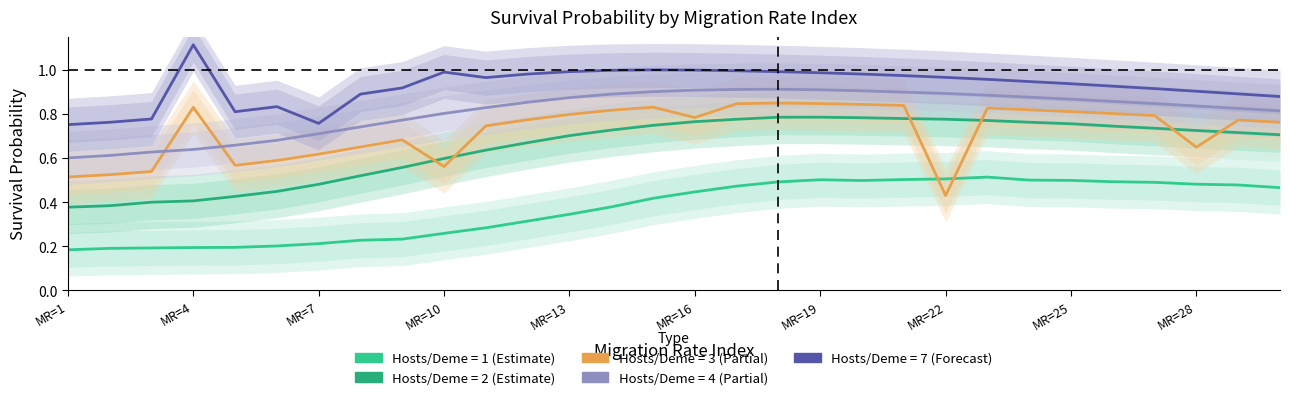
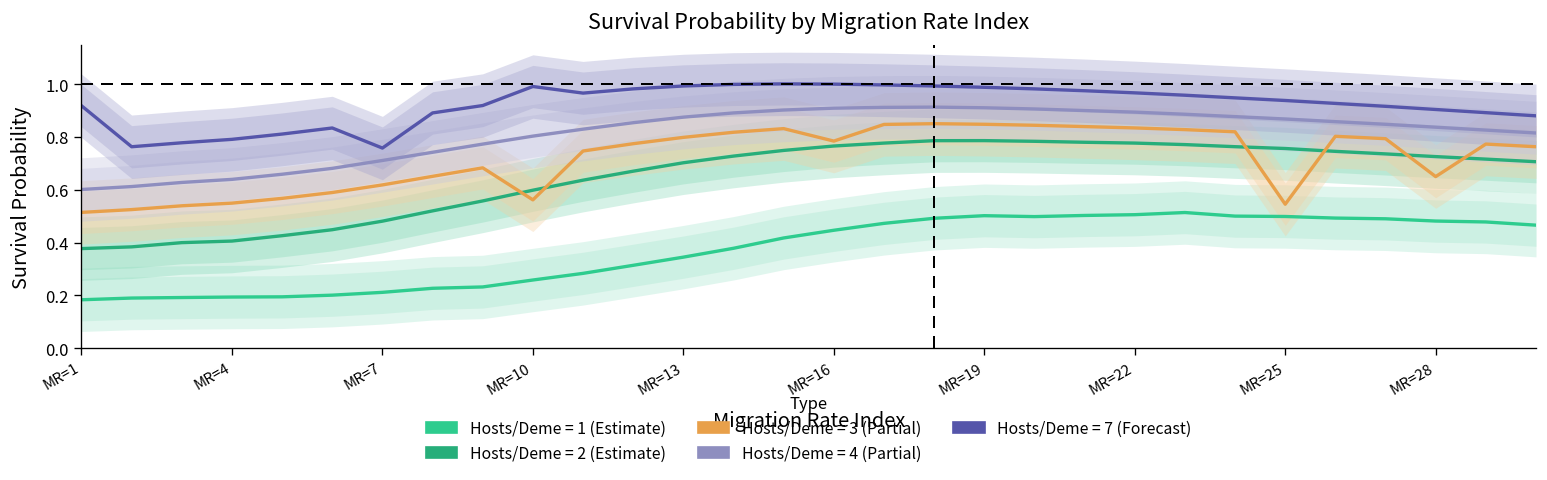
Hosts/Deme = 7 (Forecast), MR=1: 0.75 -> 0.92
Hosts/Deme = 3 (Partial), MR=4: 0.83 -> 0.55
Hosts/Deme = 7 (Forecast), MR=4: 1.12 -> 0.79
Hosts/Deme = 3 (Partial), MR=22: 0.43 -> 0.83
Hosts/Deme = 3 (Partial), MR=25: 0.81 -> 0.55
